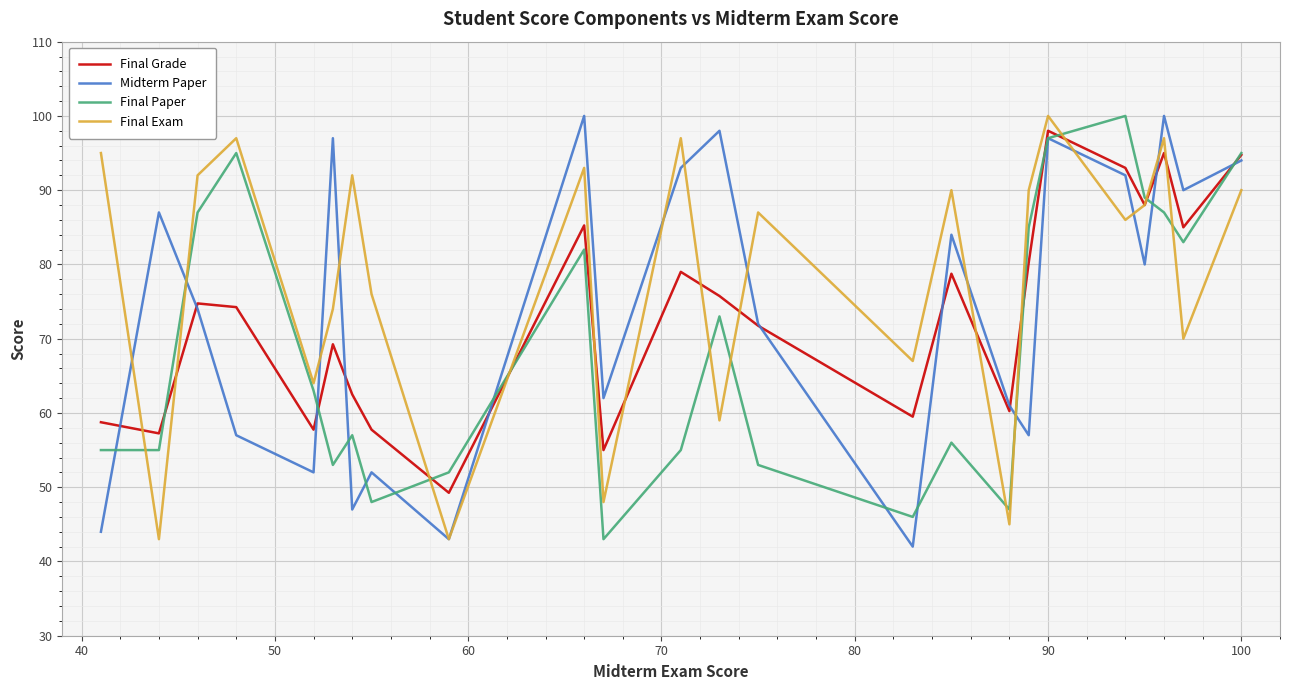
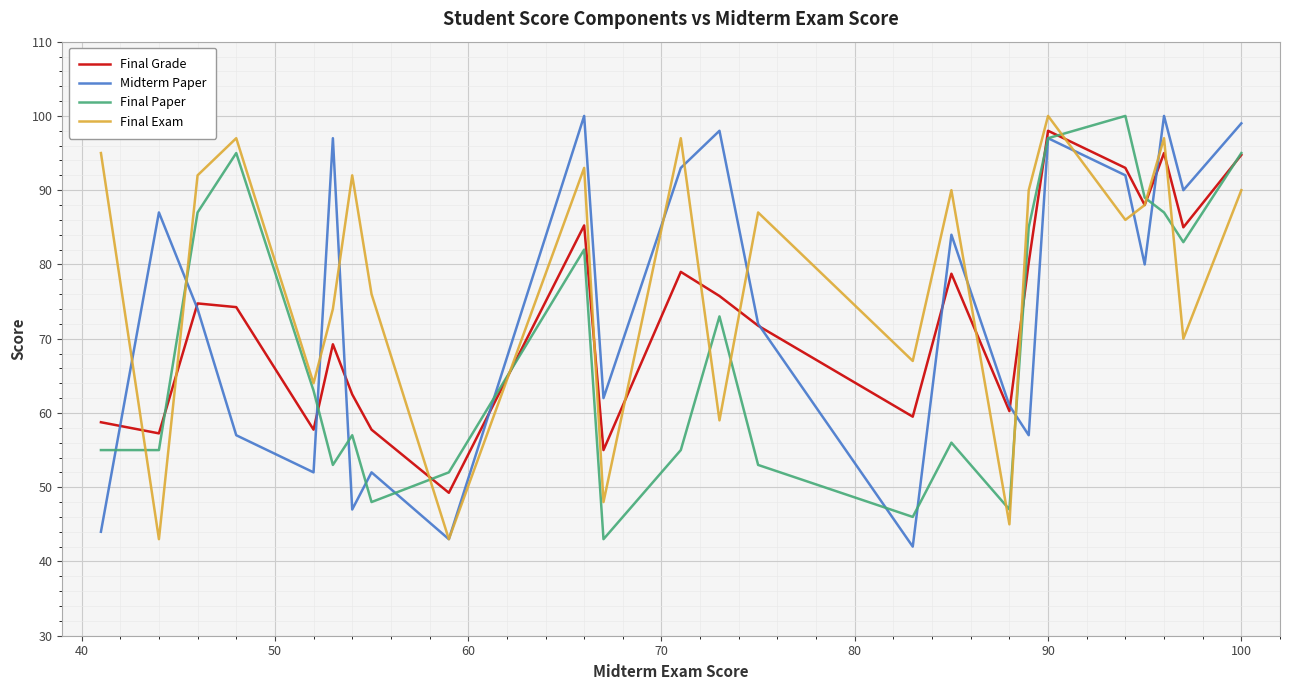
Midterm Paper, 100: 94 -> 99
